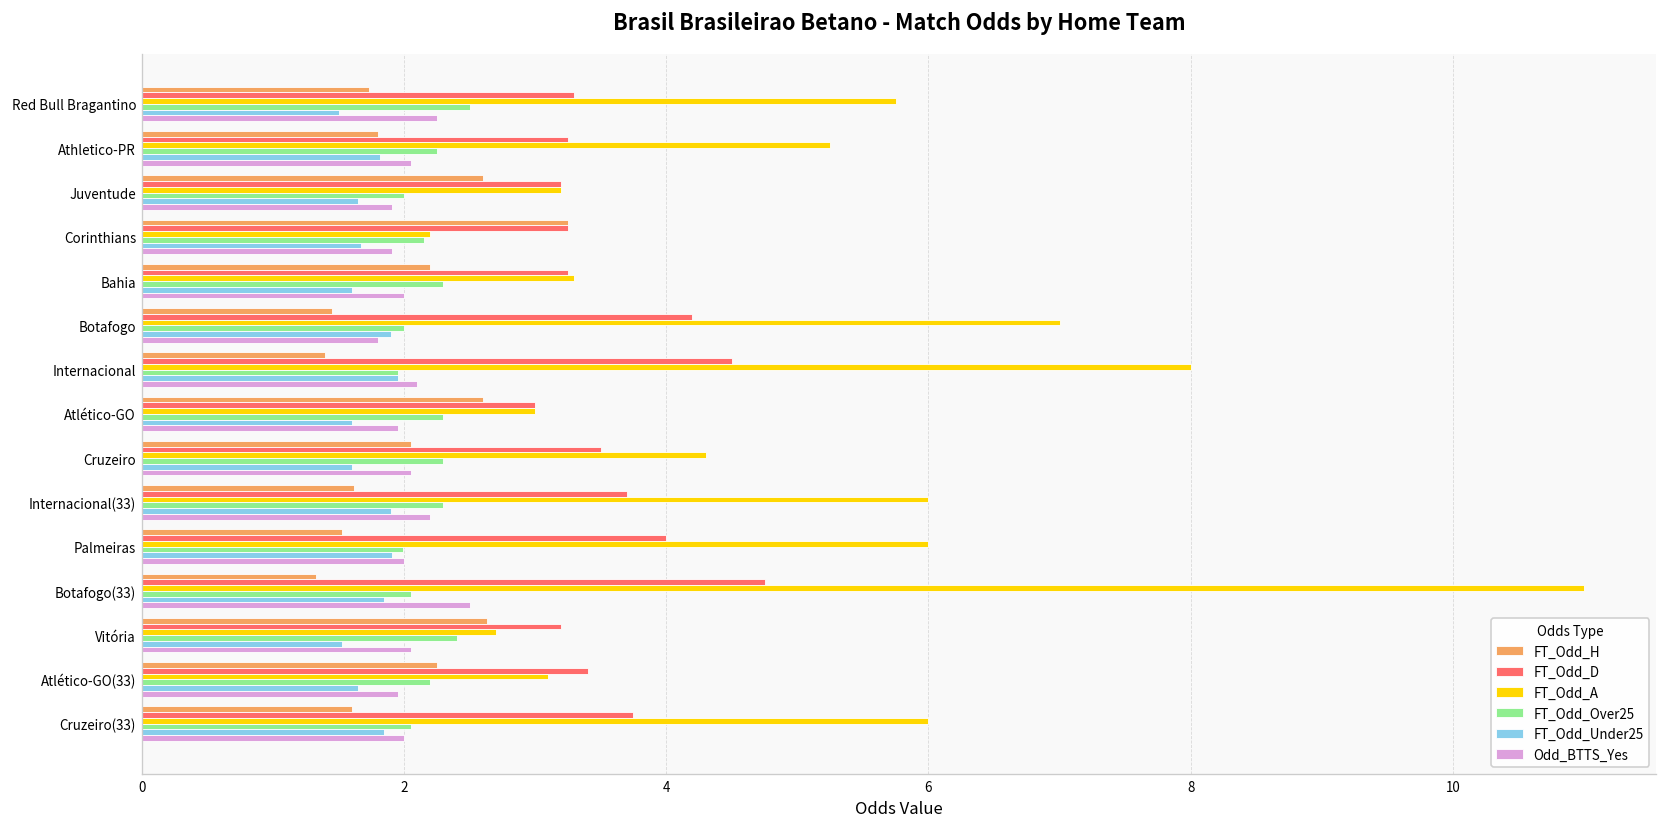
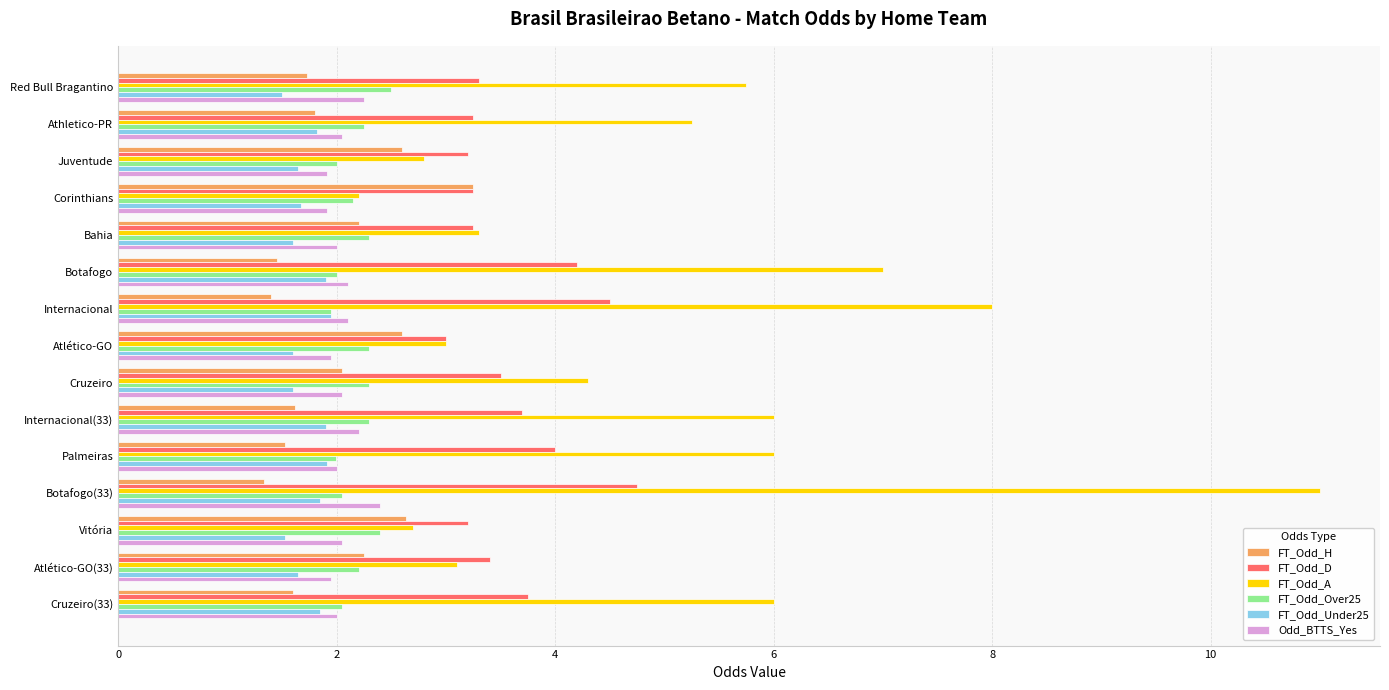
FT_Odd_A, Juventude: 3.2 -> 2.8
Odd_BTTS_Yes, Botafogo: 1.8 -> 2.1
Odd_BTTS_Yes, Botafogo(33): 2.5 -> 2.4
